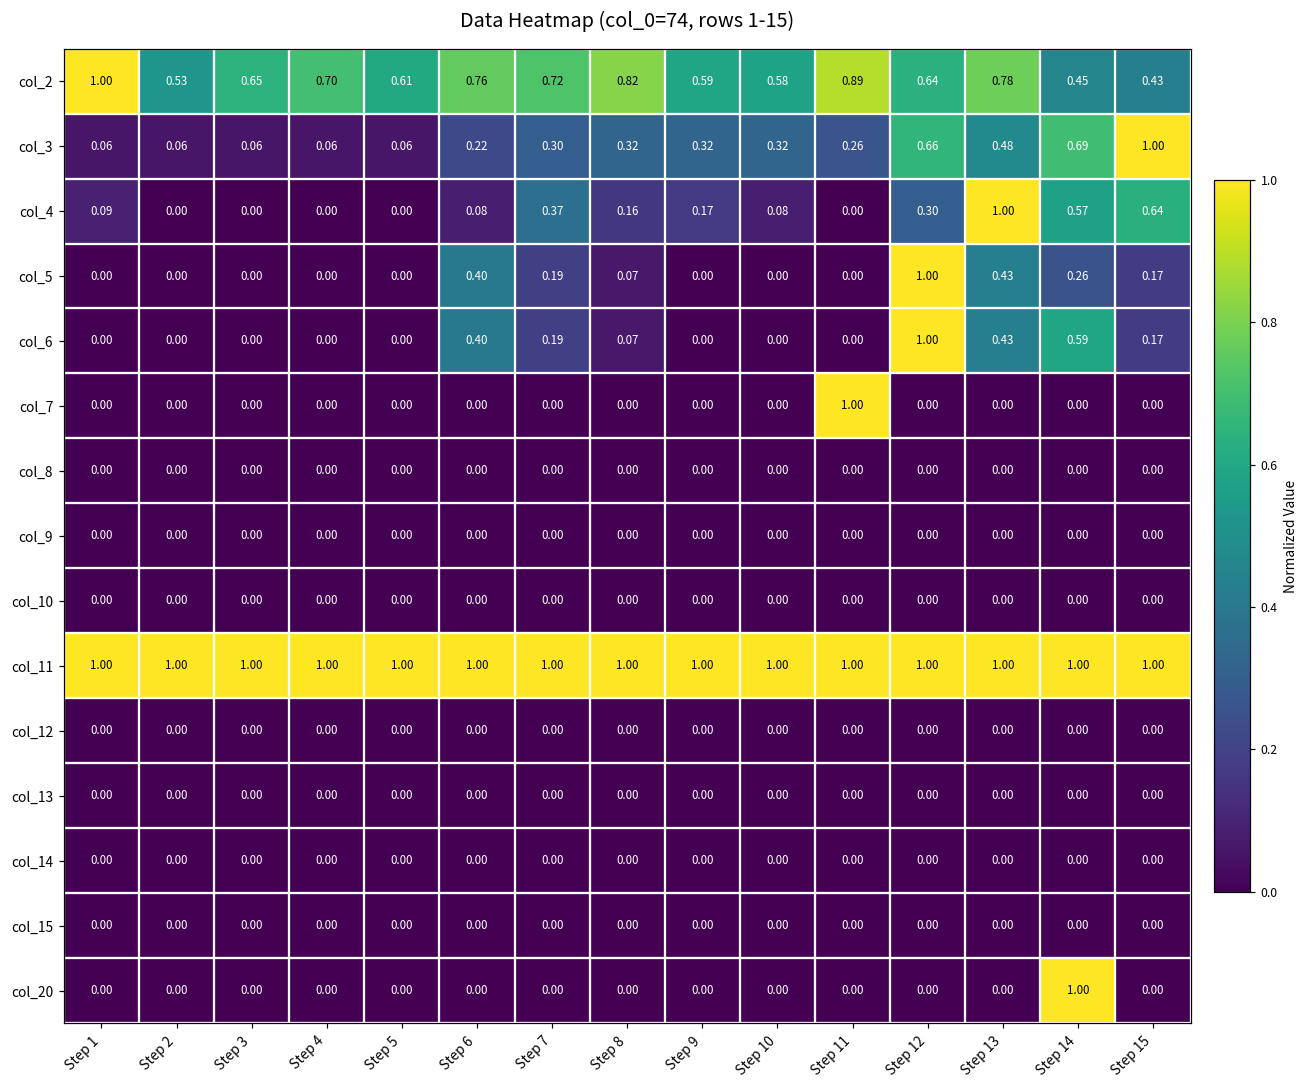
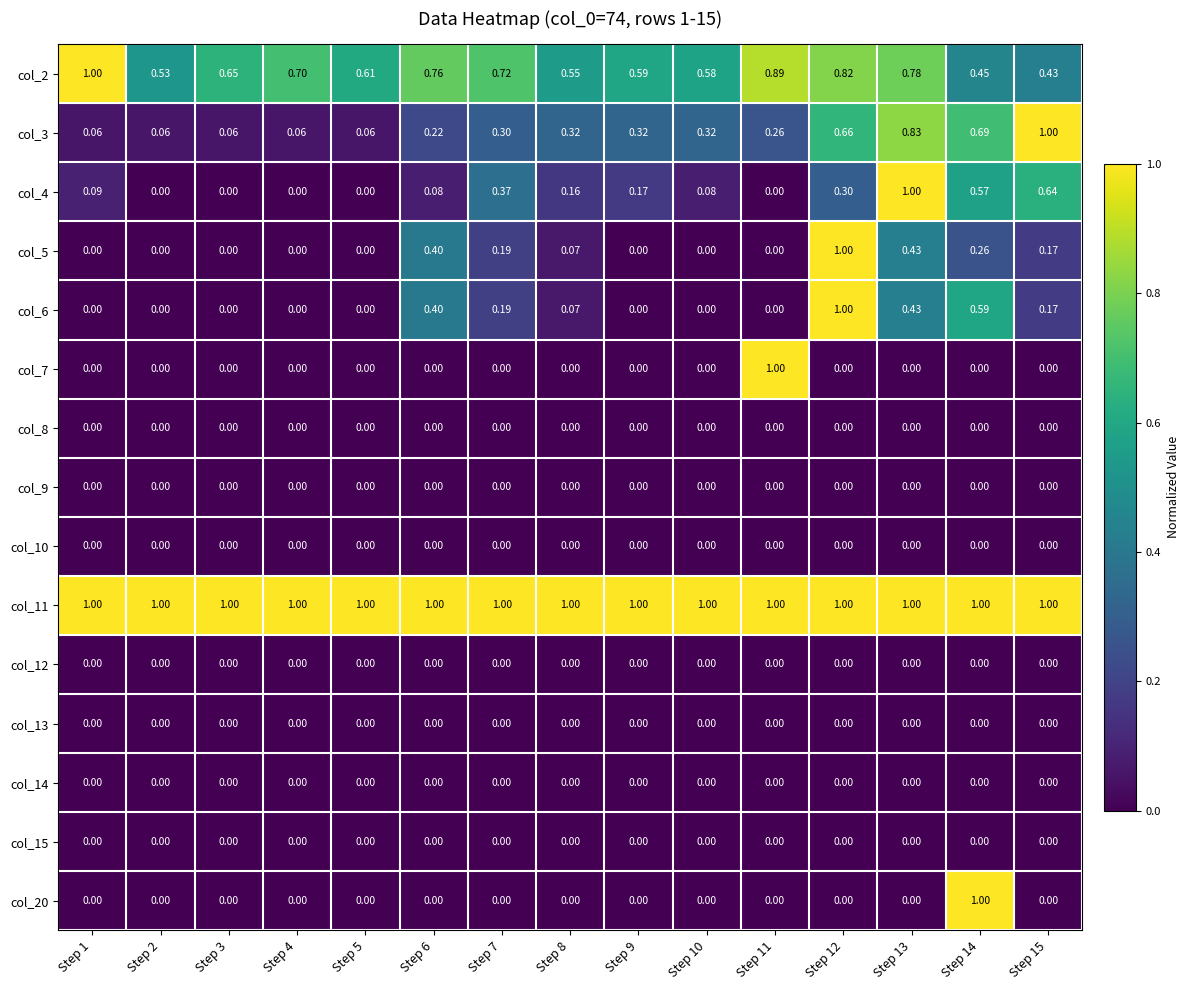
col_2, Step 8: 0.82 -> 0.55
col_2, Step 12: 0.64 -> 0.82
col_3, Step 13: 0.48 -> 0.83
